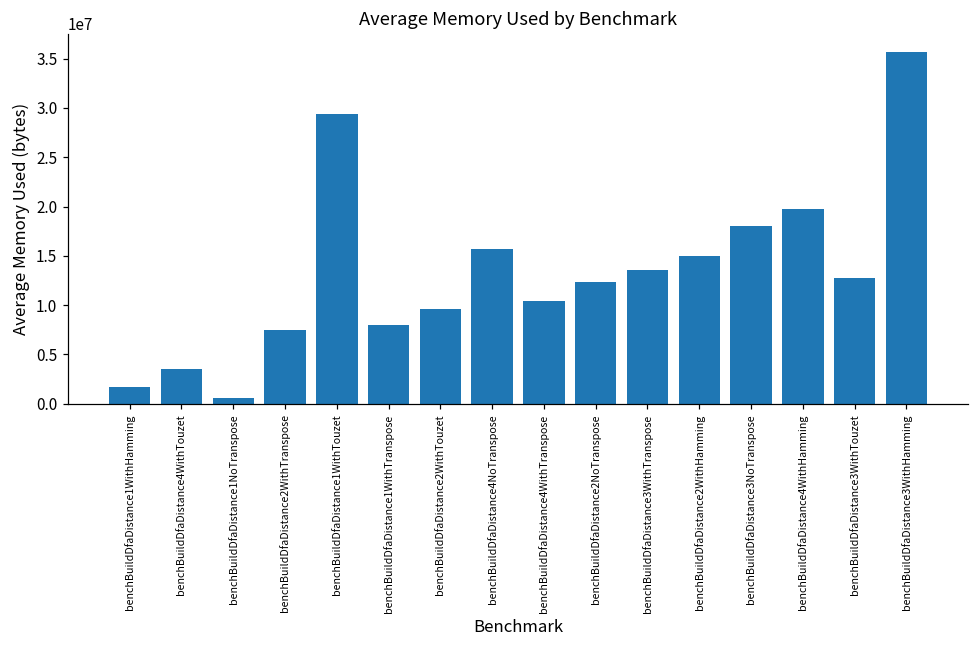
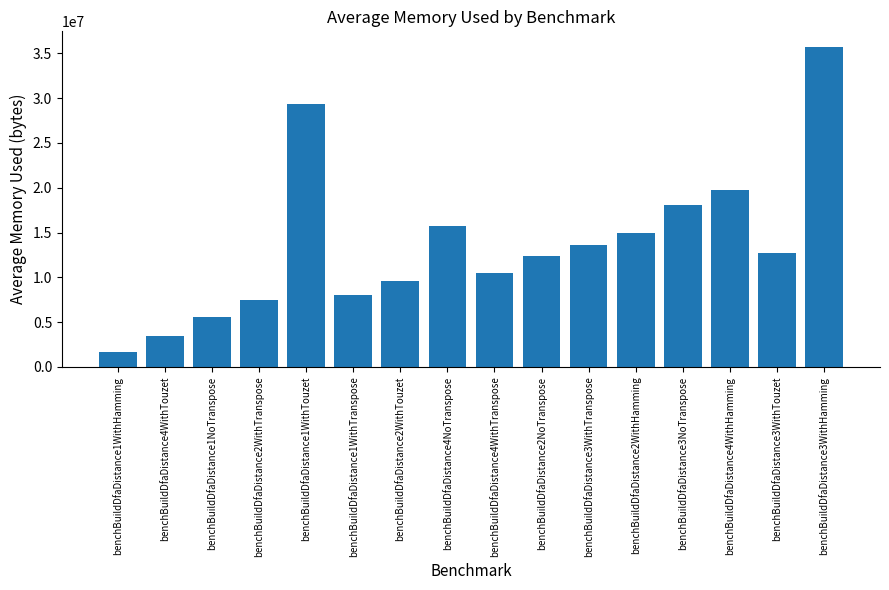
benchBuildDfaDistance1NoTranspose: 1000000 -> 6000000
